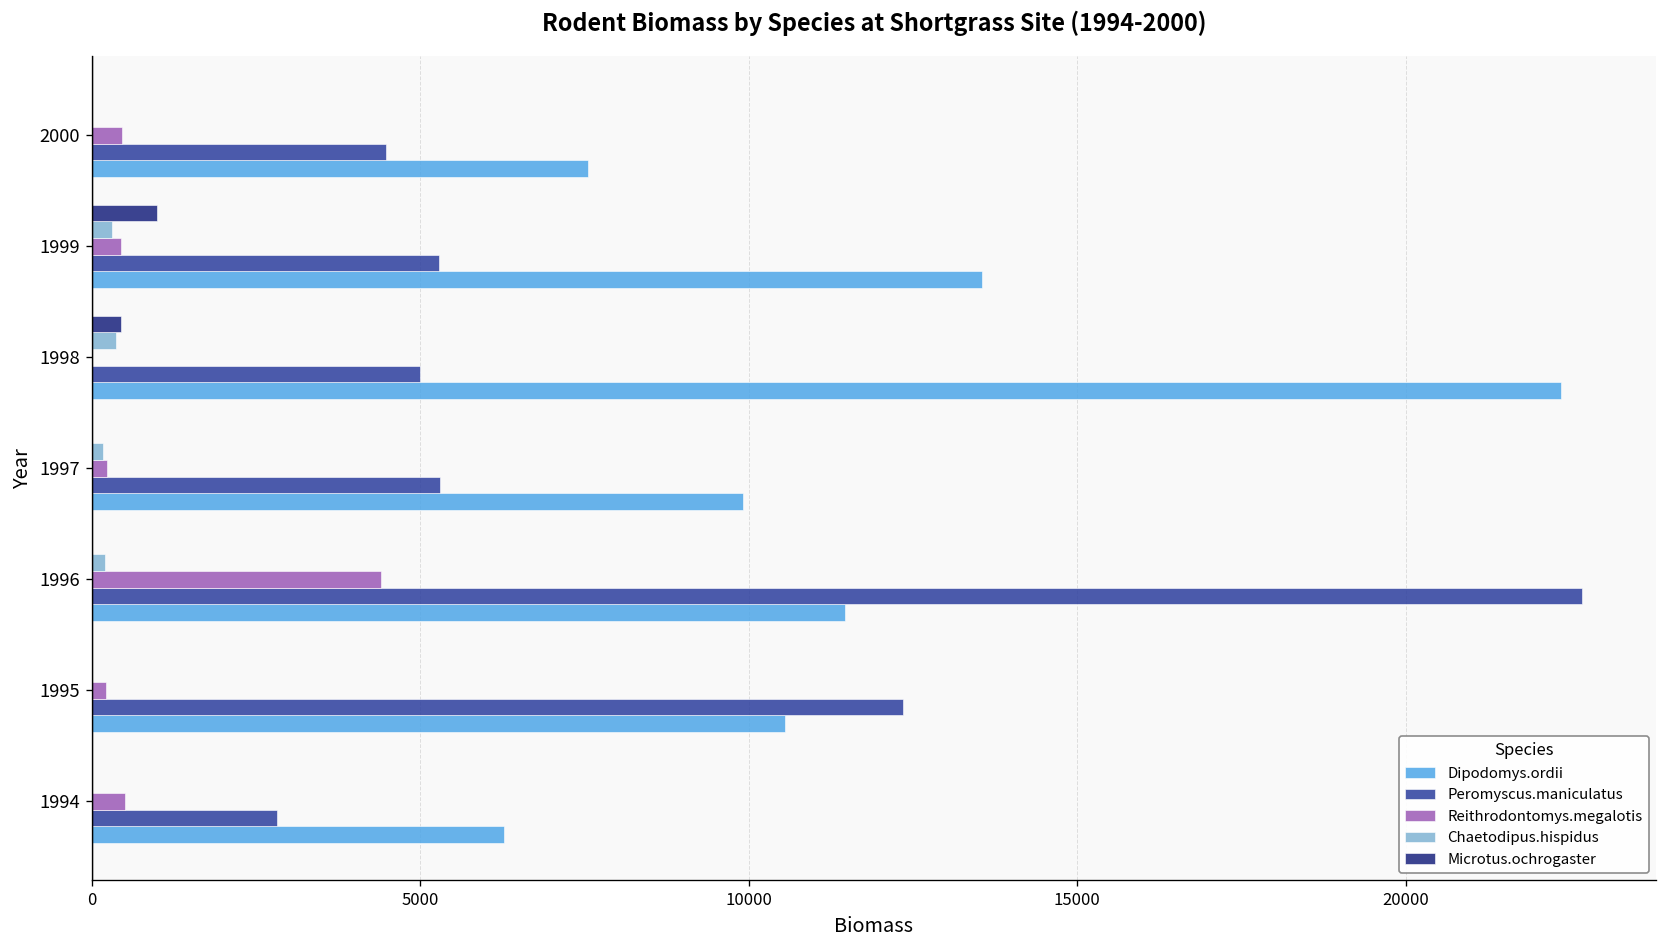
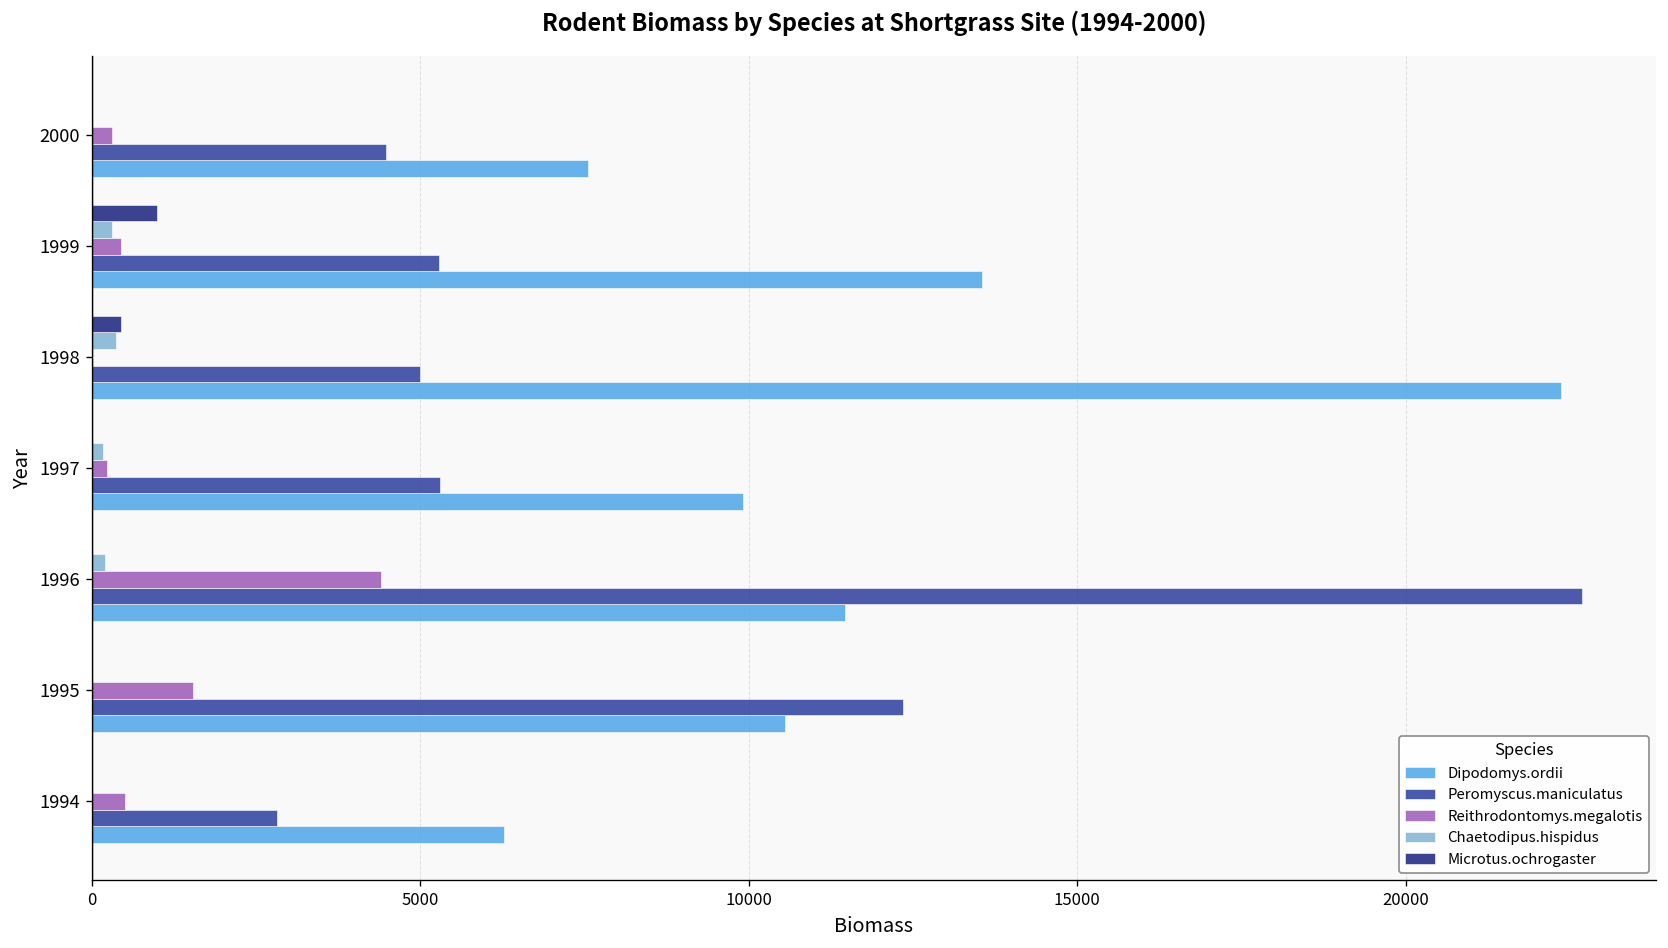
Reithrodontomys.megalotis, 2000: 500 -> 300
Reithrodontomys.megalotis, 1995: 200 -> 1500
